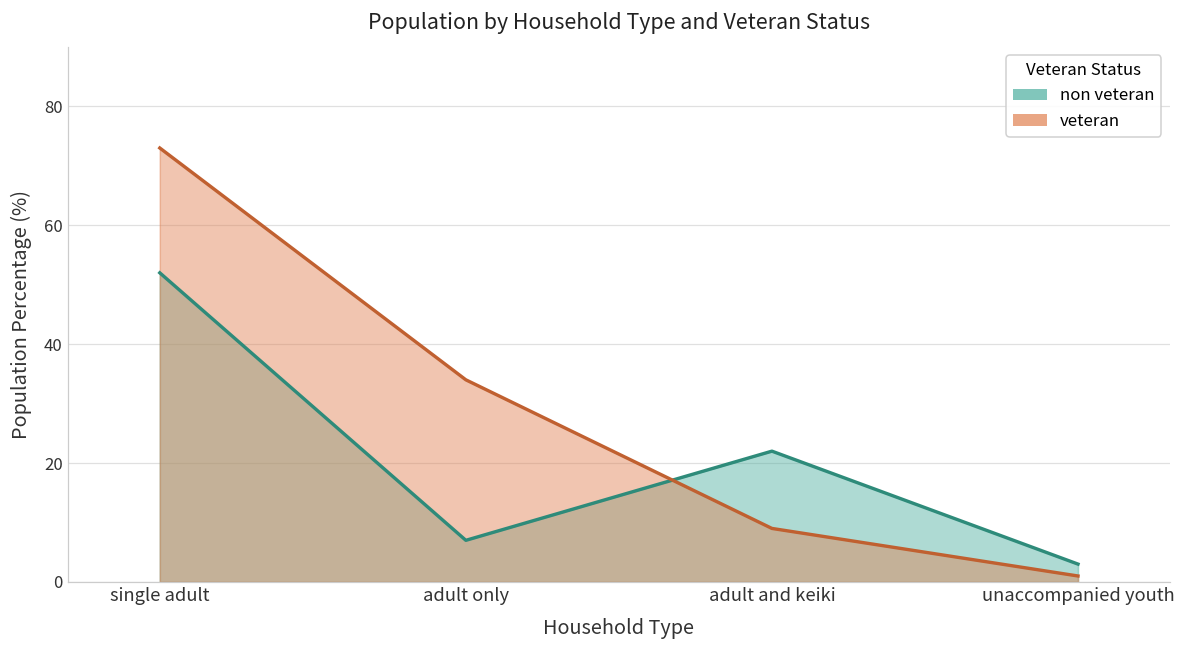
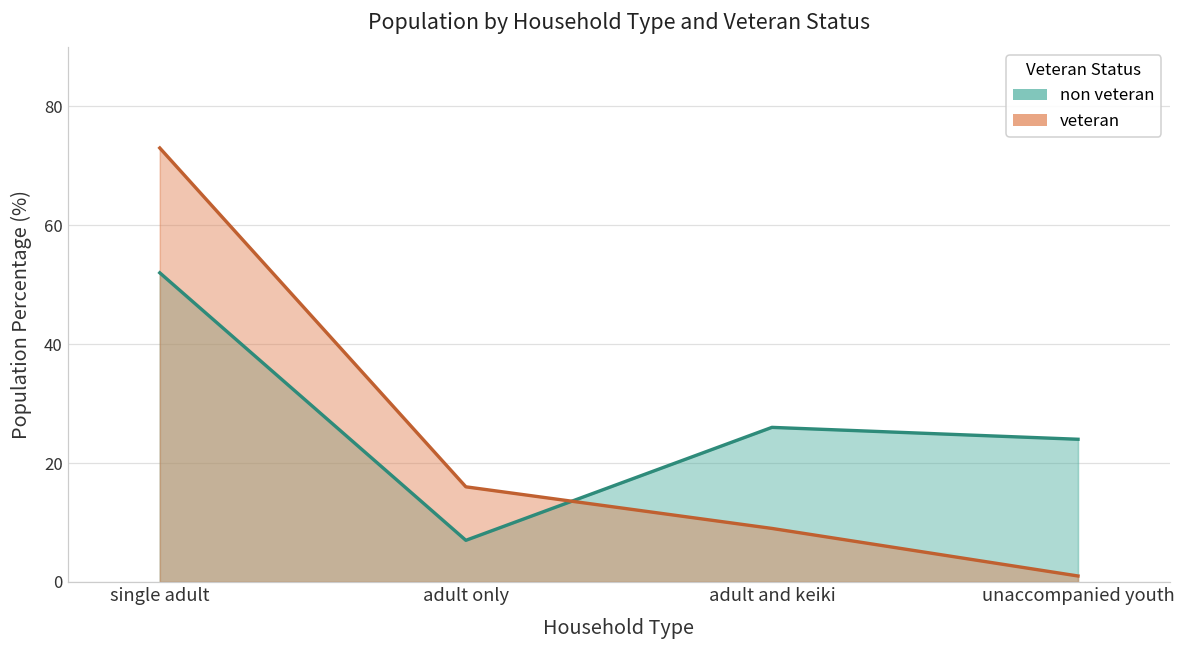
veteran, adult only: 34 -> 16
non veteran, adult and keiki: 22 -> 26
non veteran, unaccompanied youth: 3 -> 24
